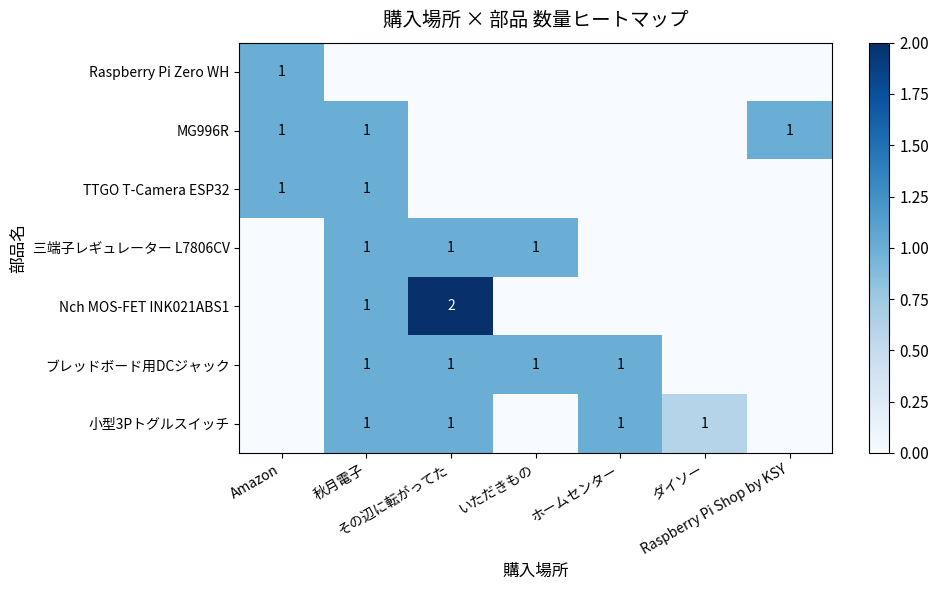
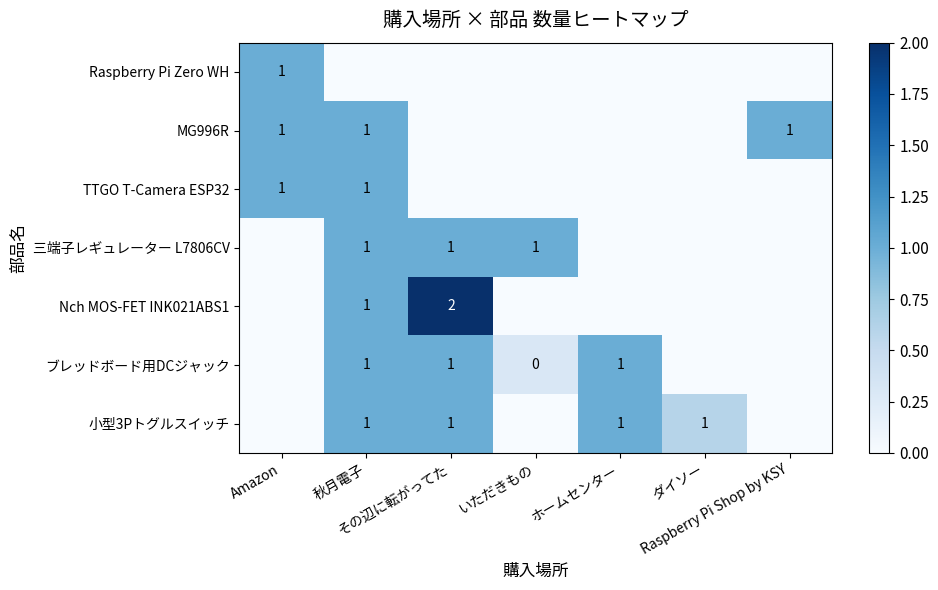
ブレッドボード用DCジャック, いただきもの: 1 -> 0
